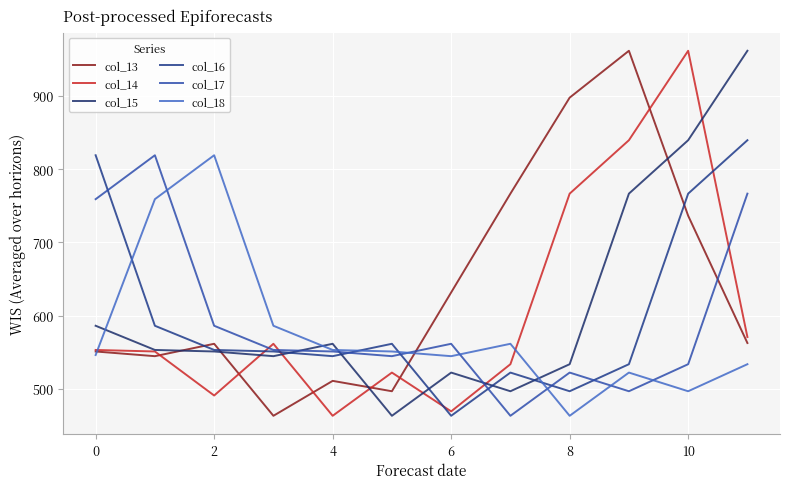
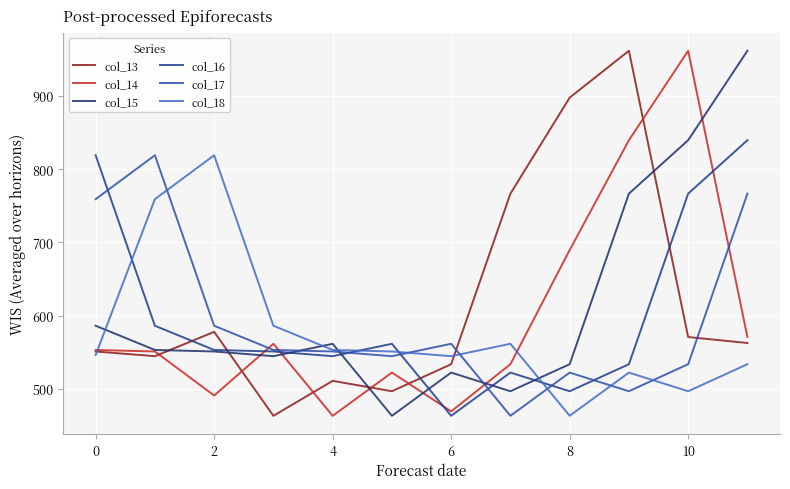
col_13, 2: 560 -> 580
col_13, 6: 630 -> 530
col_14, 8: 770 -> 690
col_13, 10: 740 -> 570
